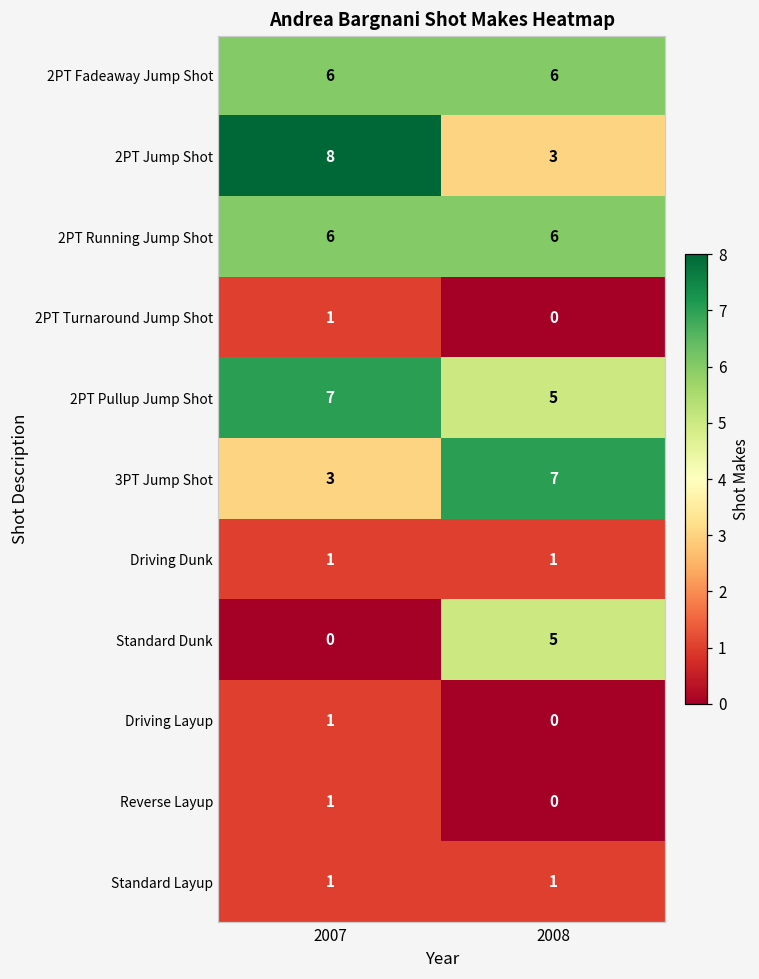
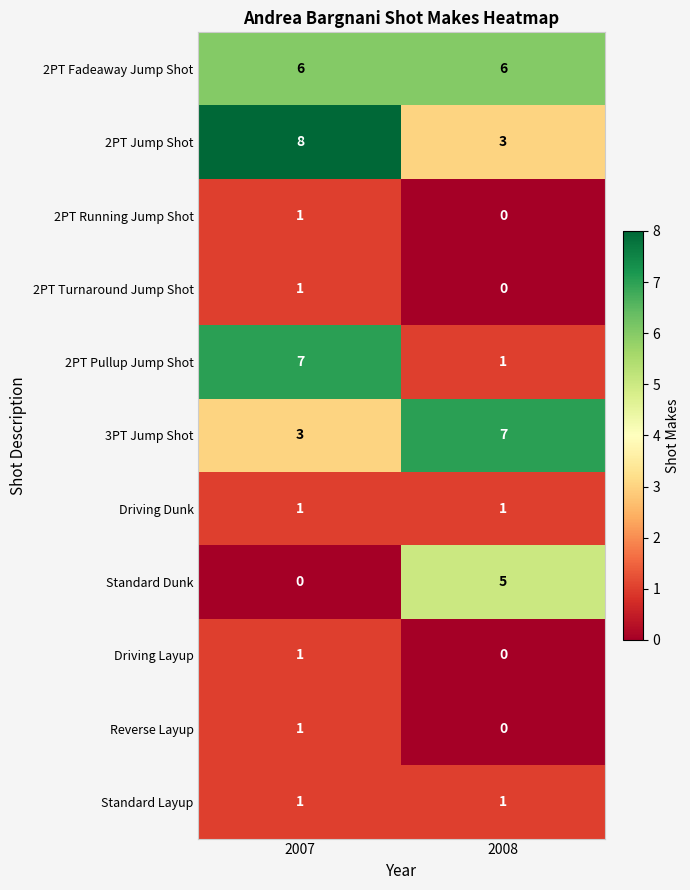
2PT Running Jump Shot, 2007: 6 -> 1
2PT Running Jump Shot, 2008: 6 -> 0
2PT Pullup Jump Shot, 2008: 5 -> 1
